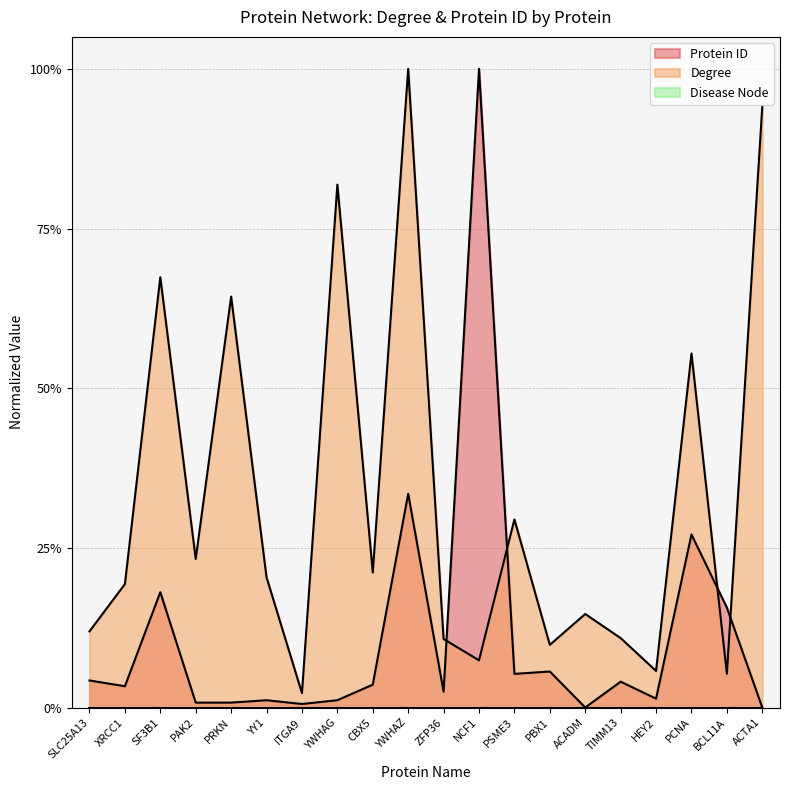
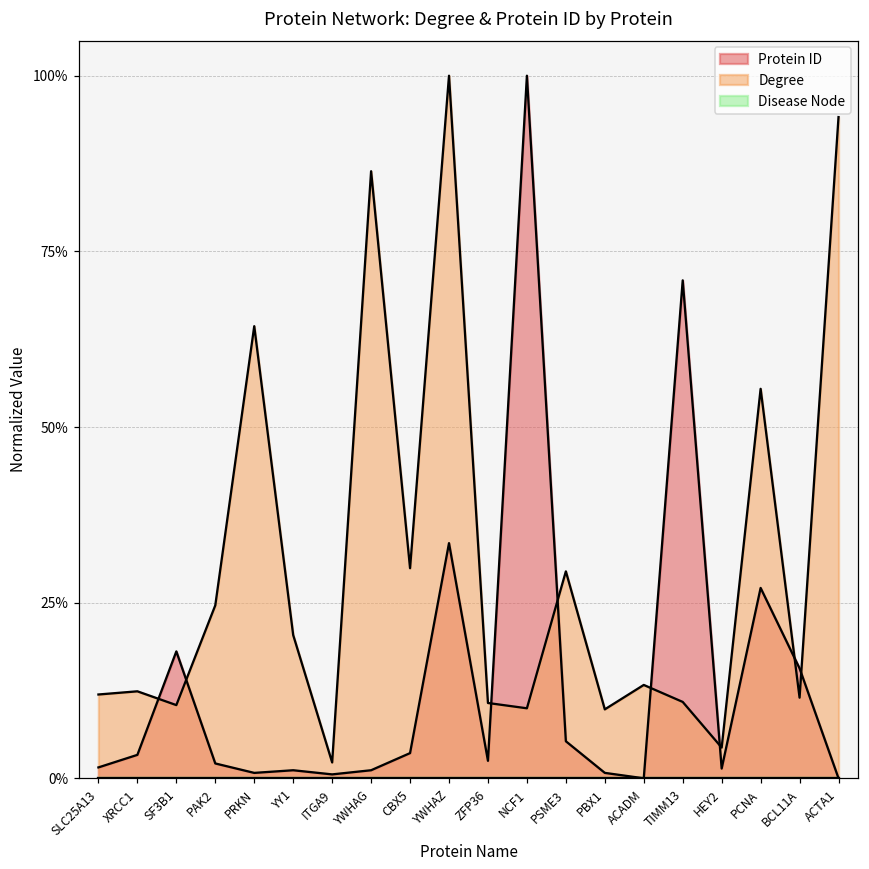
Protein ID, SLC25A13: 4% -> 2%
Degree, XRCC1: 19% -> 12%
Degree, SF3B1: 67% -> 10%
Protein ID, PAK2: 1% -> 2%
Degree, PAK2: 23% -> 25%
Degree, YWHAG: 82% -> 86%
Degree, CBX5: 21% -> 30%
Degree, NCF1: 7% -> 10%
Protein ID, PBX1: 6% -> 1%
Degree, ACADM: 15% -> 13%
Protein ID, TIMM13: 4% -> 71%
Degree, HEY2: 6% -> 4%
Degree, BCL11A: 5% -> 11%
